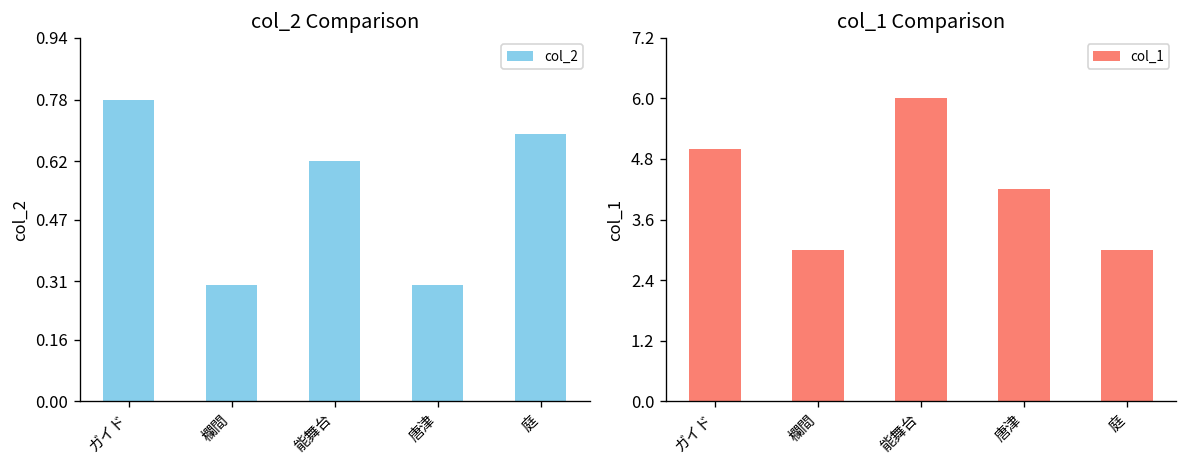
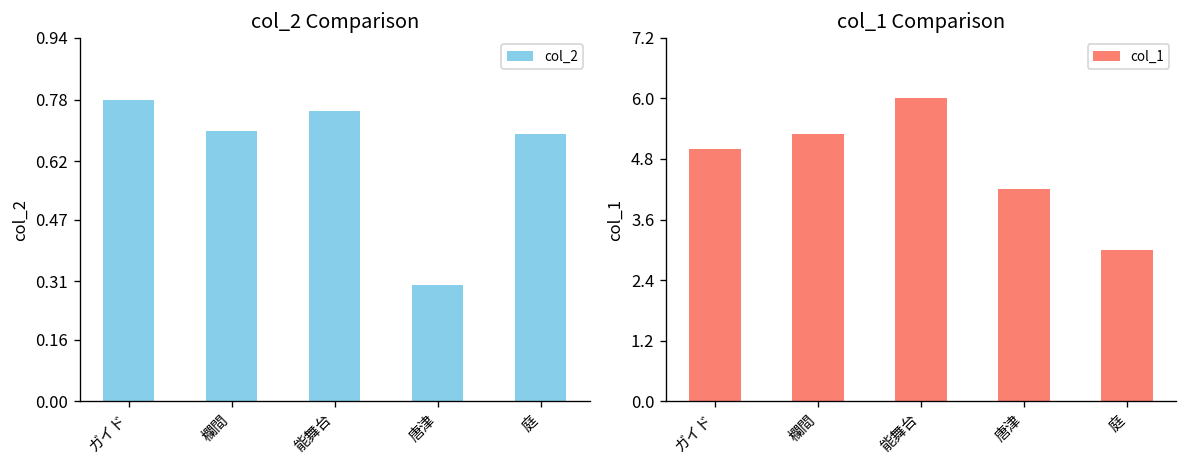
col_2 Comparison, 欄間: 0.3 -> 0.7
col_2 Comparison, 能舞台: 0.62 -> 0.75
col_1 Comparison, 欄間: 3.0 -> 5.3
